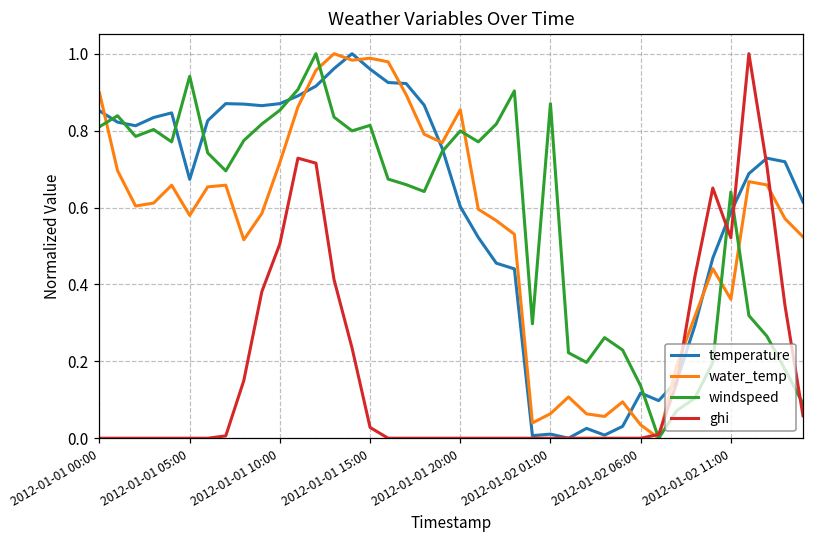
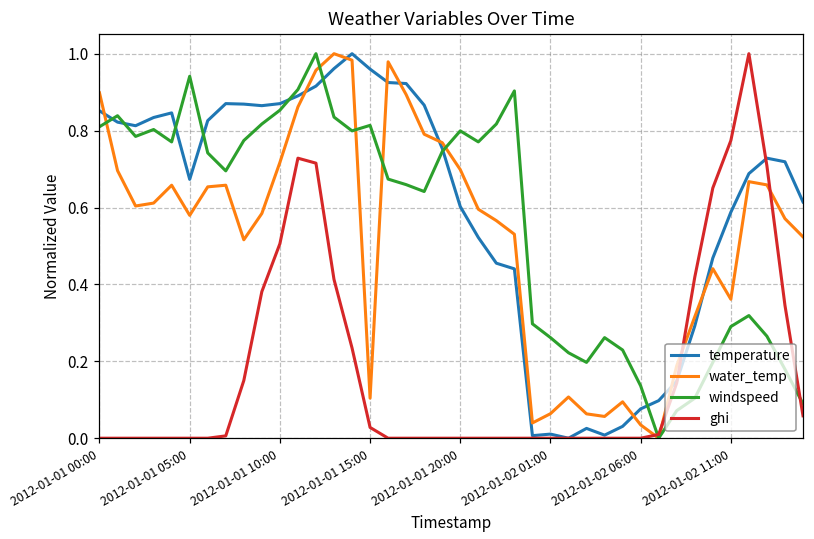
water_temp, 2012-01-01 15:00: 0.99 -> 0.10
water_temp, 2012-01-01 20:00: 0.85 -> 0.70
windspeed, 2012-01-02 01:00: 0.87 -> 0.26
temperature, 2012-01-02 06:00: 0.12 -> 0.08
windspeed, 2012-01-02 11:00: 0.64 -> 0.29
ghi, 2012-01-02 11:00: 0.52 -> 0.77
